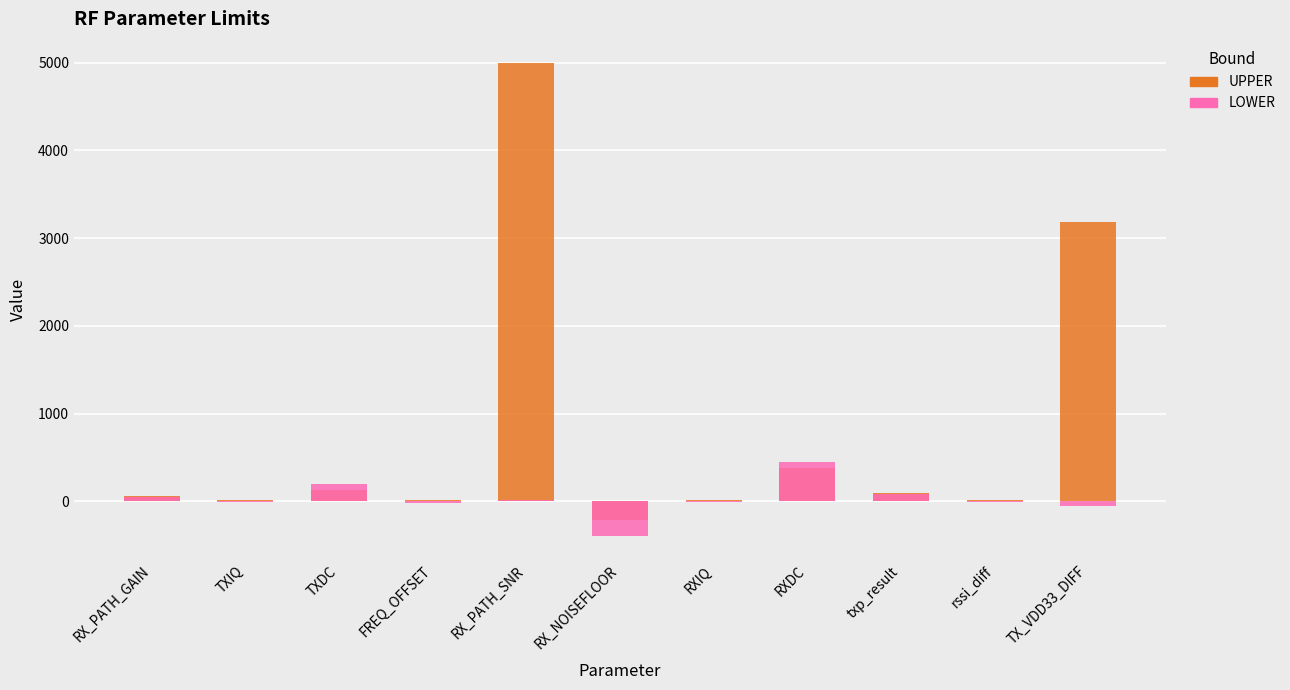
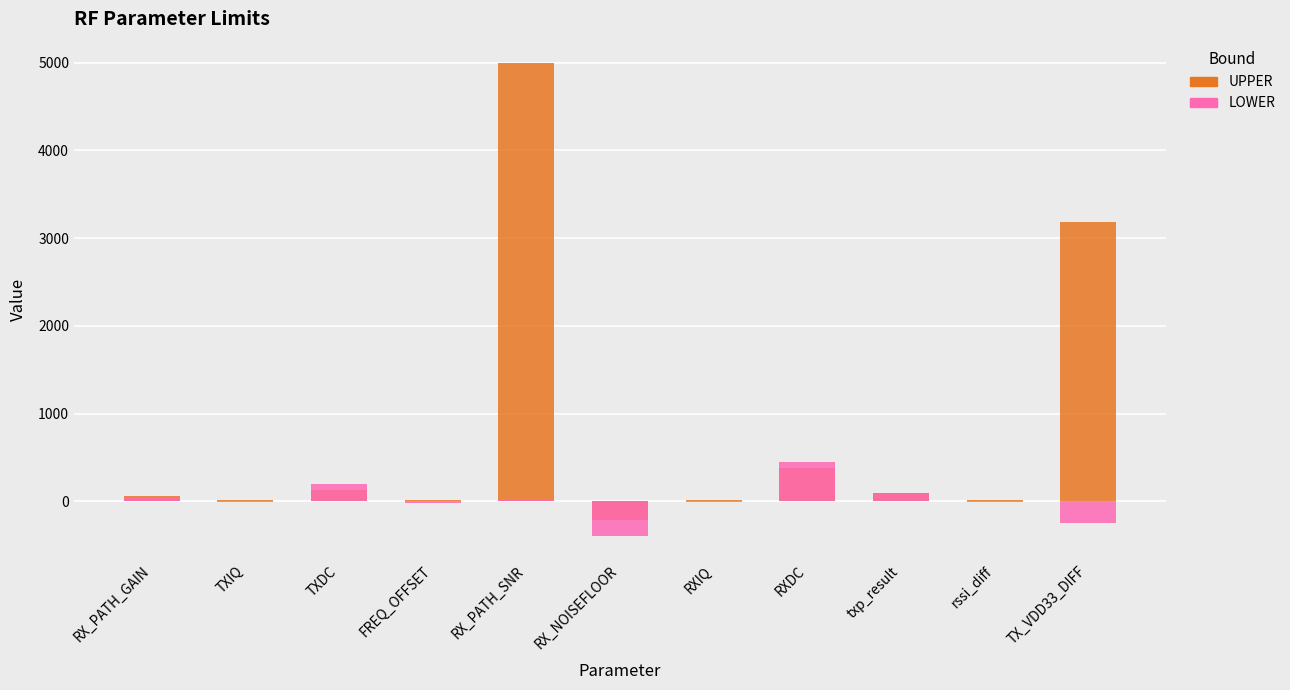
LOWER, TX_VDD33_DIFF: -100 -> -200
